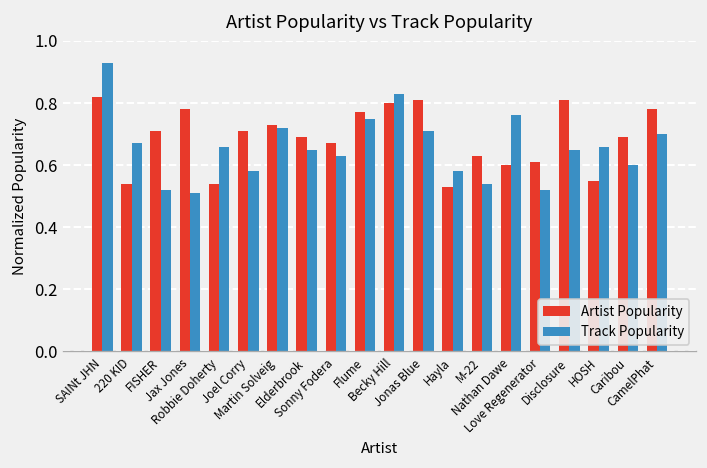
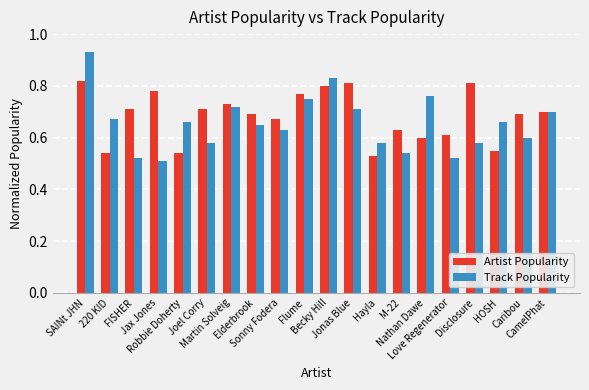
Track Popularity, Disclosure: 0.65 -> 0.58
Artist Popularity, CamelPhat: 0.78 -> 0.70
